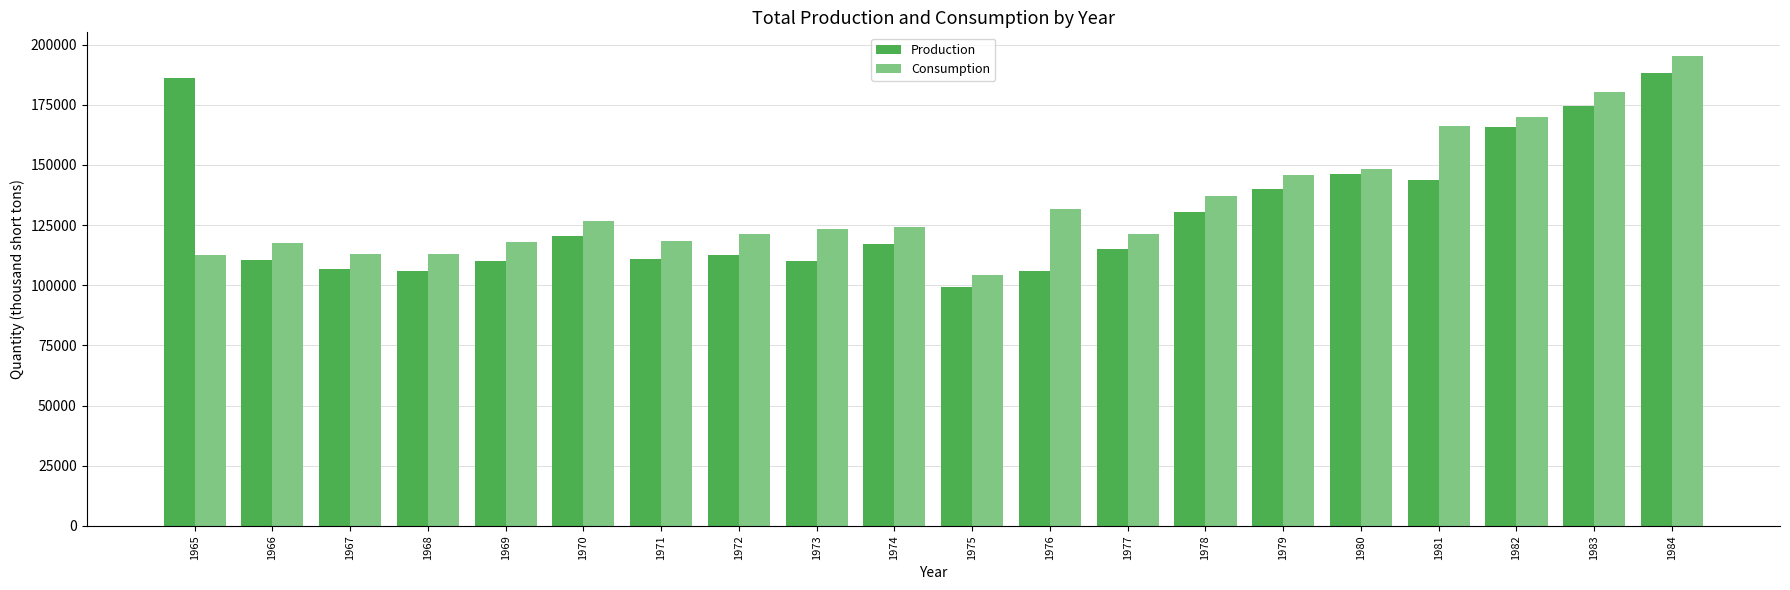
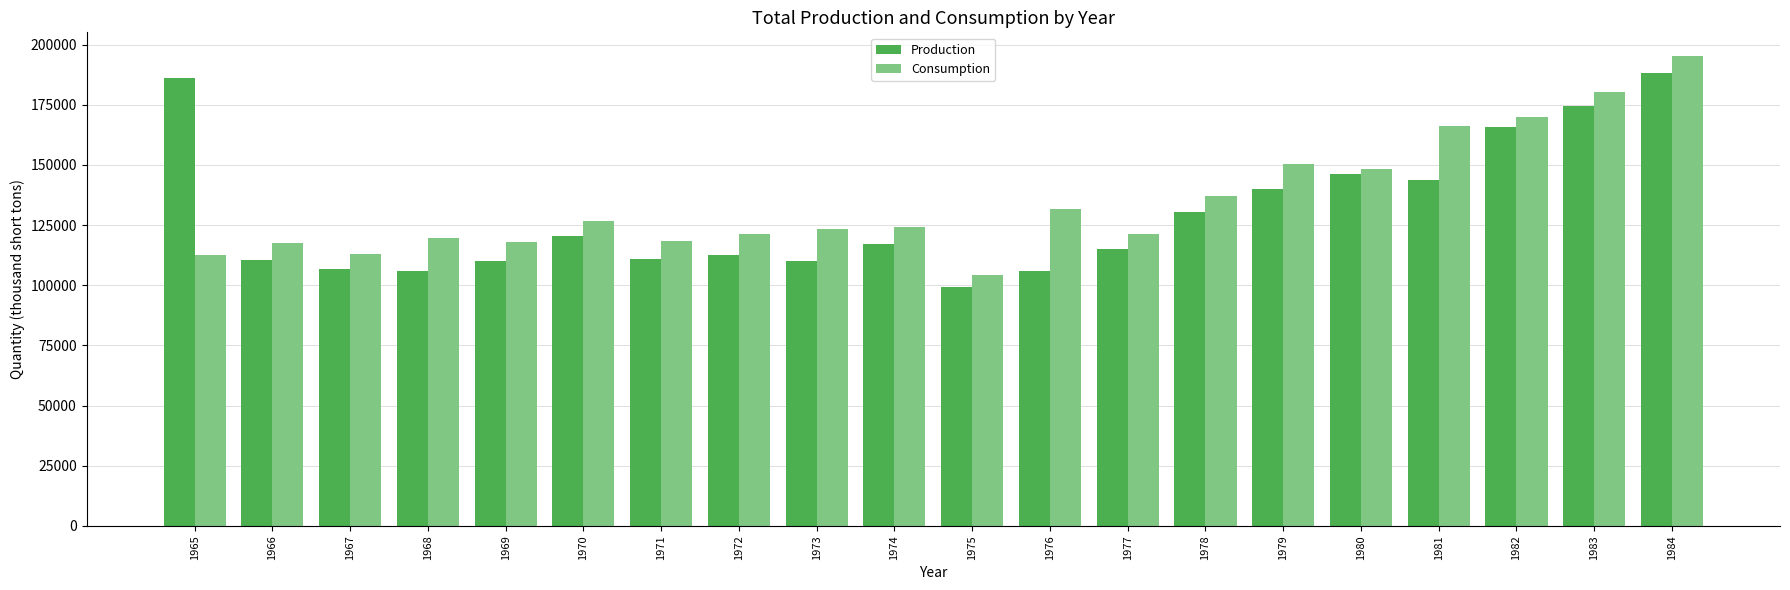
Consumption, 1968: 113000 -> 119000
Consumption, 1979: 146000 -> 151000
